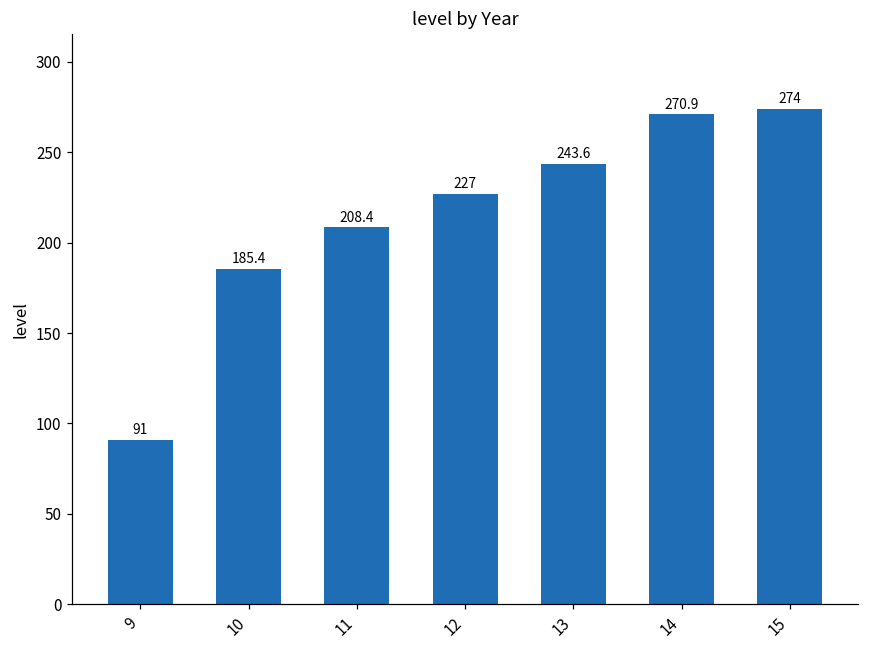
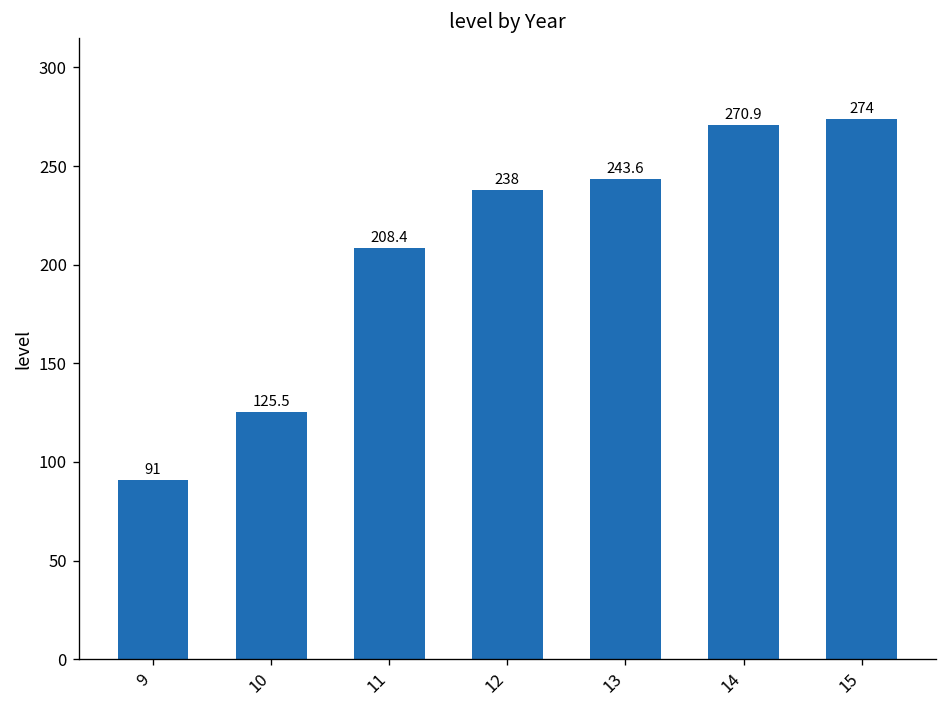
10: 185.4 -> 125.5
12: 227 -> 238
